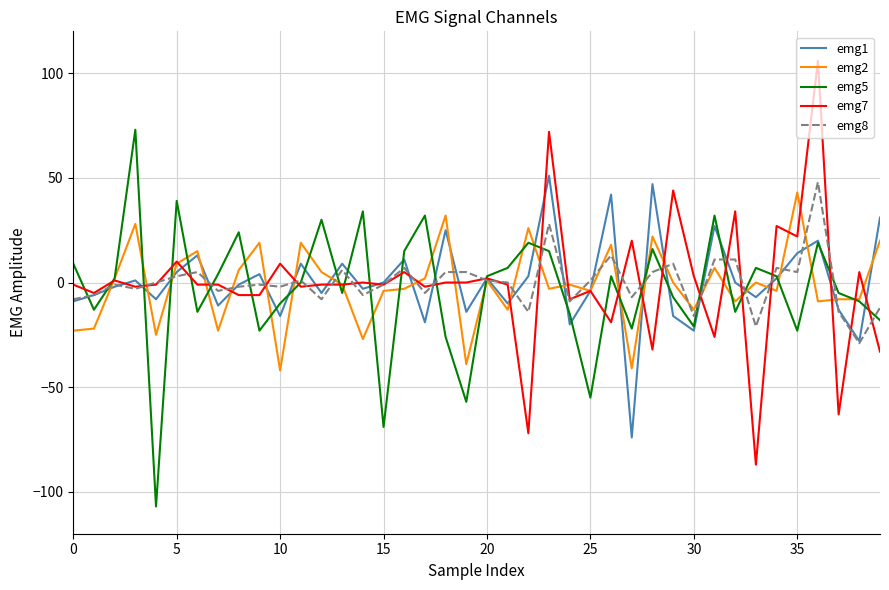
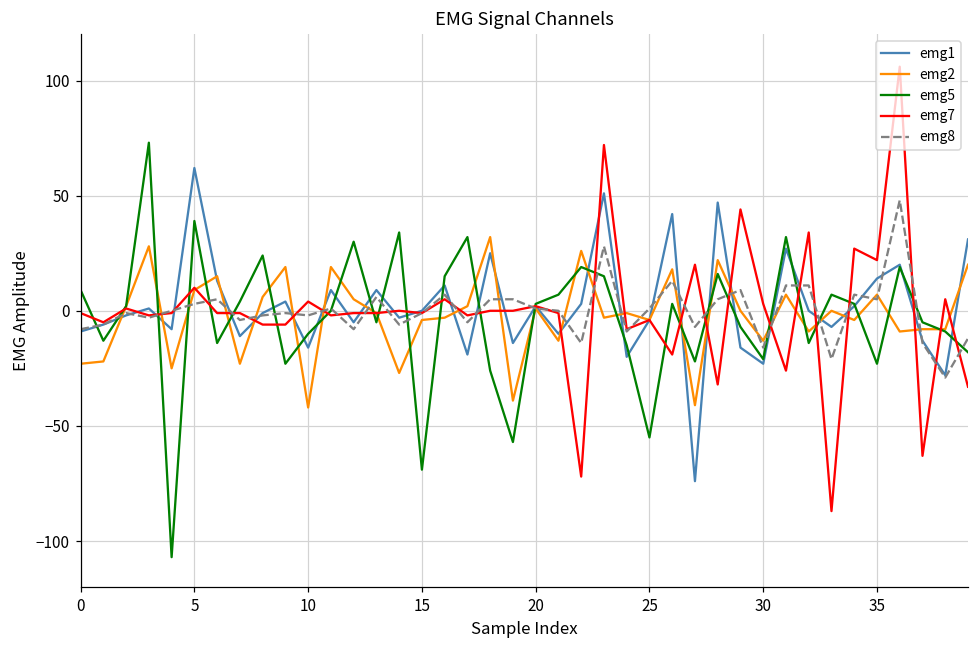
emg1, 5: 5 -> 62
emg7, 10: 9 -> 4
emg2, 35: 43 -> 7
